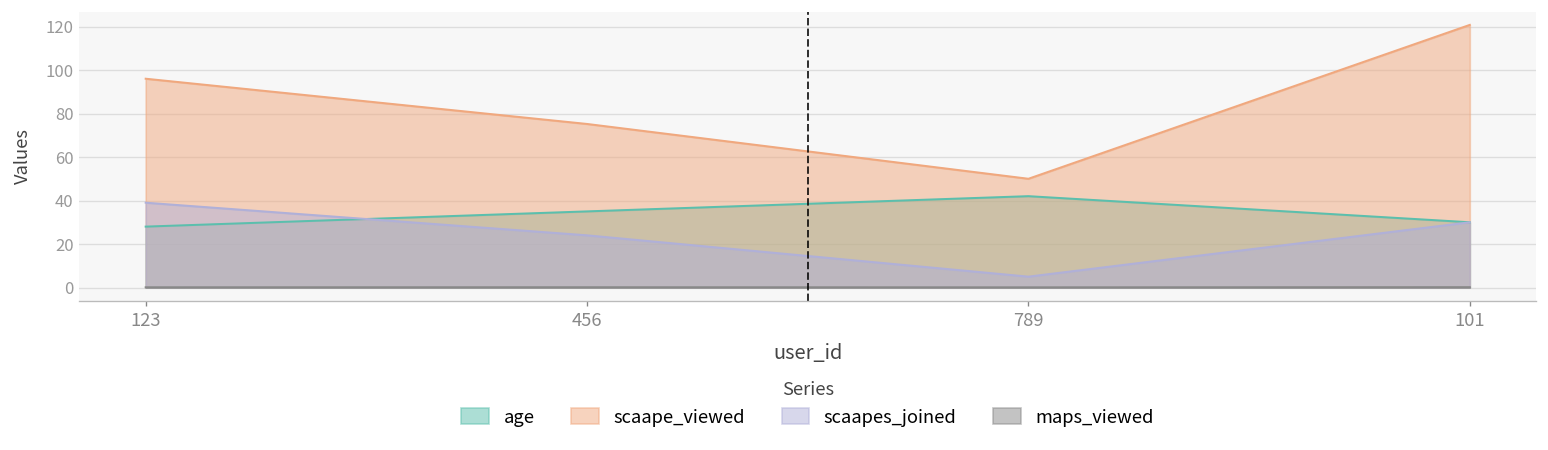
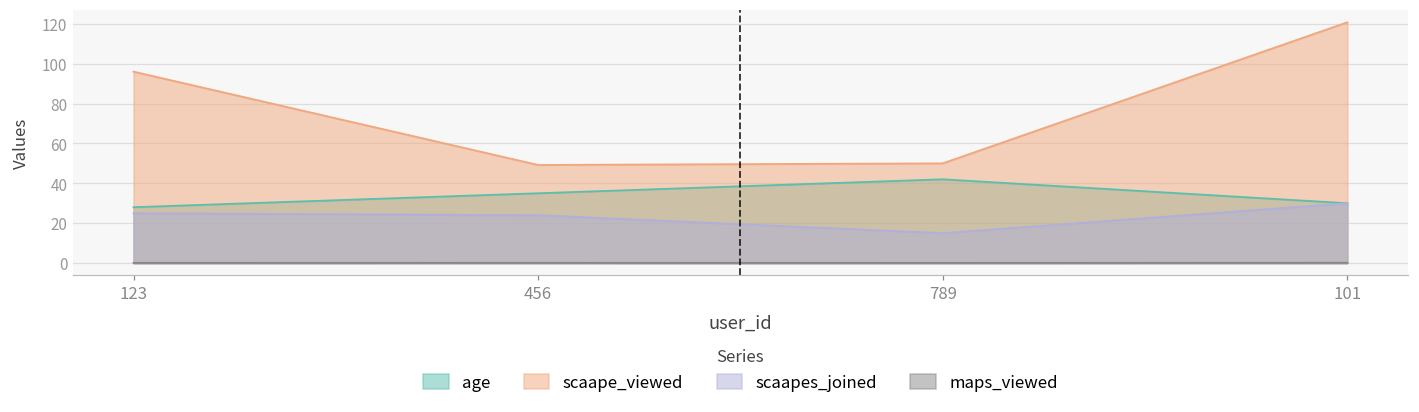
scaapes_joined, 123: 39 -> 25
scaape_viewed, 456: 75 -> 49
scaapes_joined, 789: 5 -> 15
